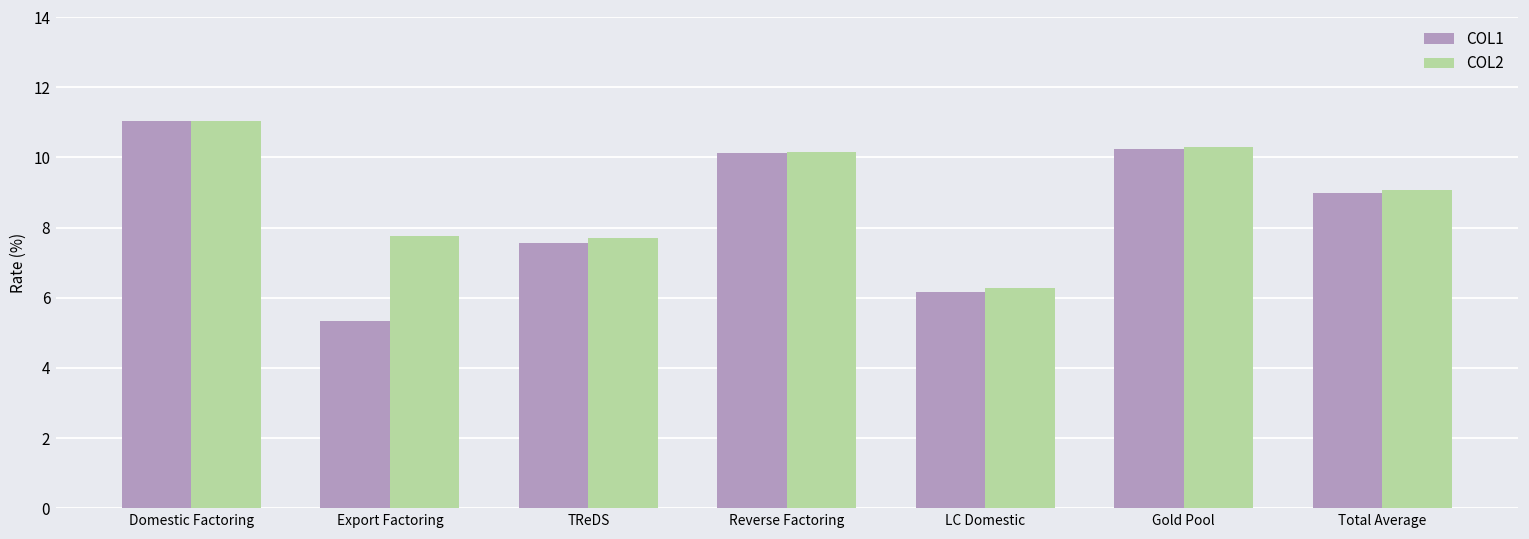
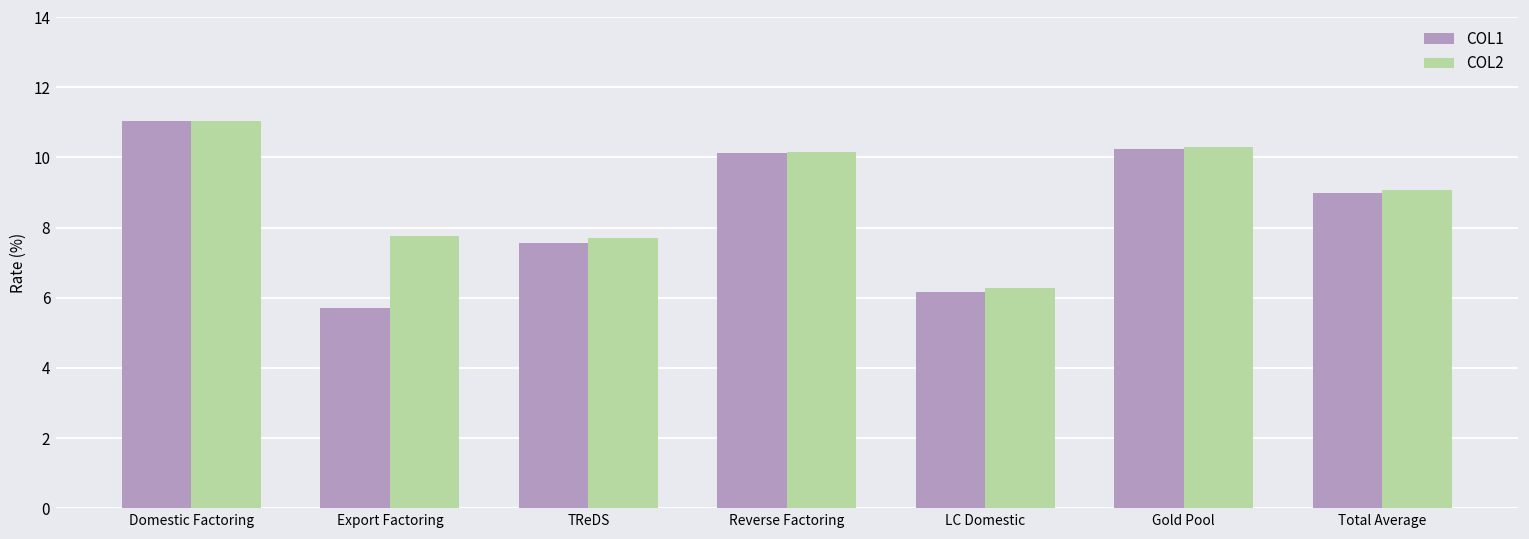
COL1, Export Factoring: 5.3 -> 5.7
